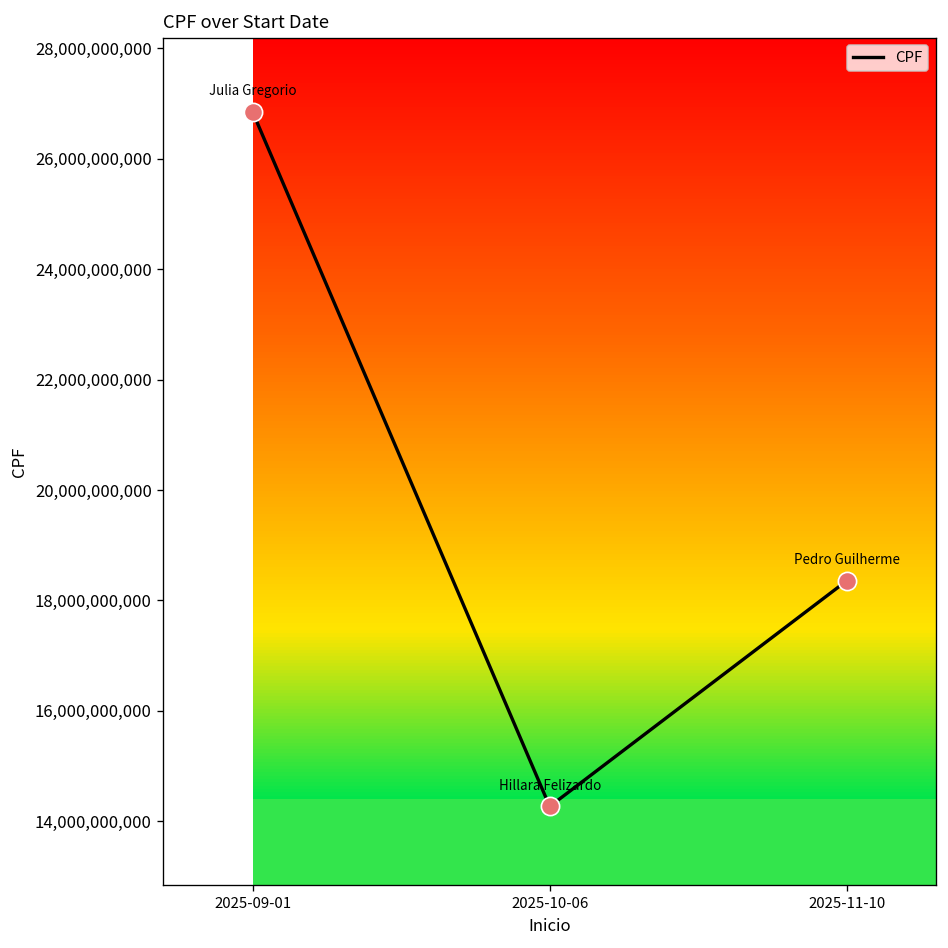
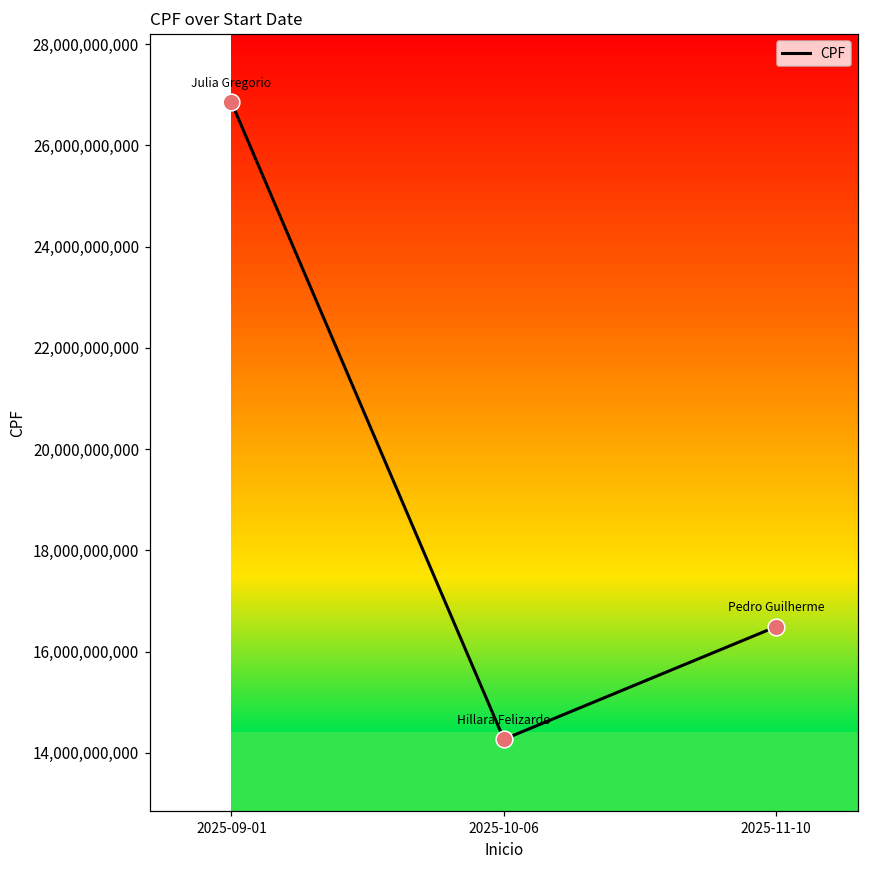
2025-11-10: 18,400,000,000 -> 16,500,000,000
